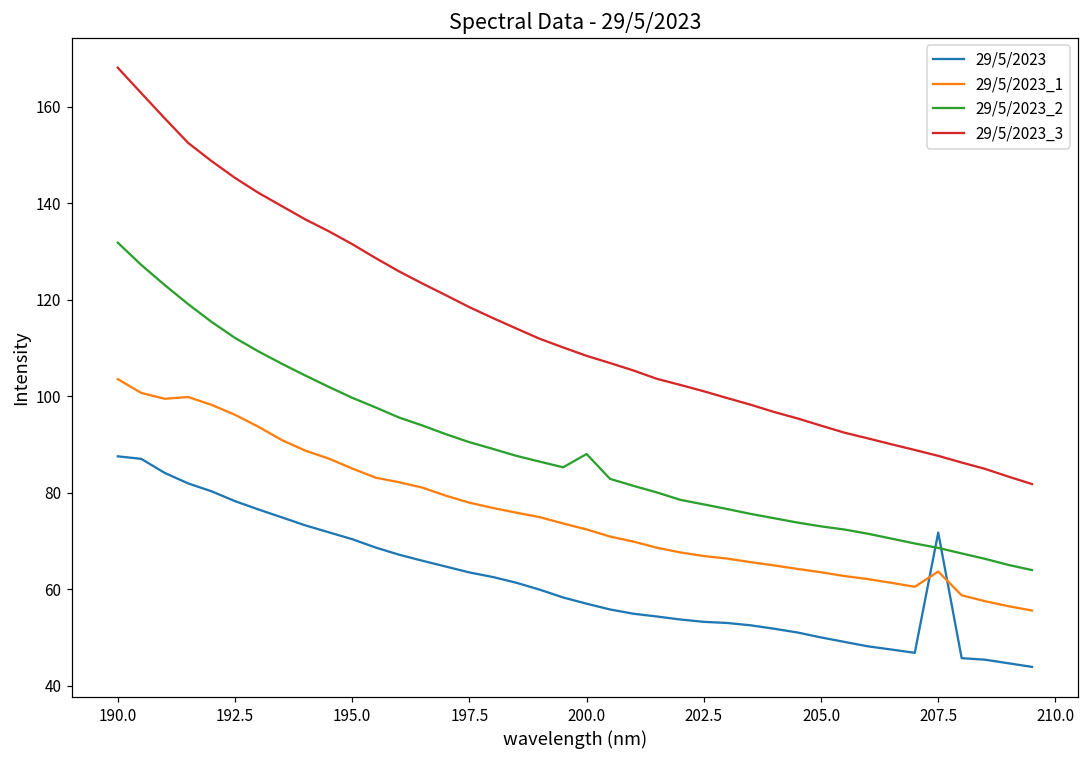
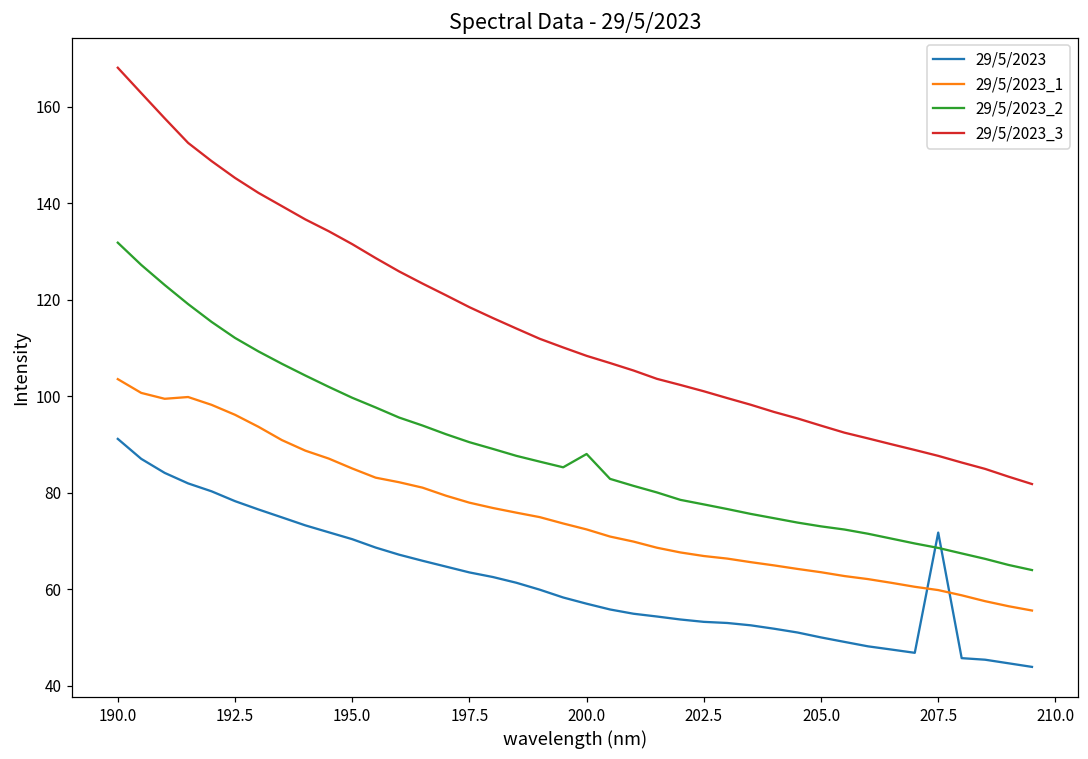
29/5/2023, 190.0: 88 -> 91
29/5/2023_1, 207.5: 64 -> 60
